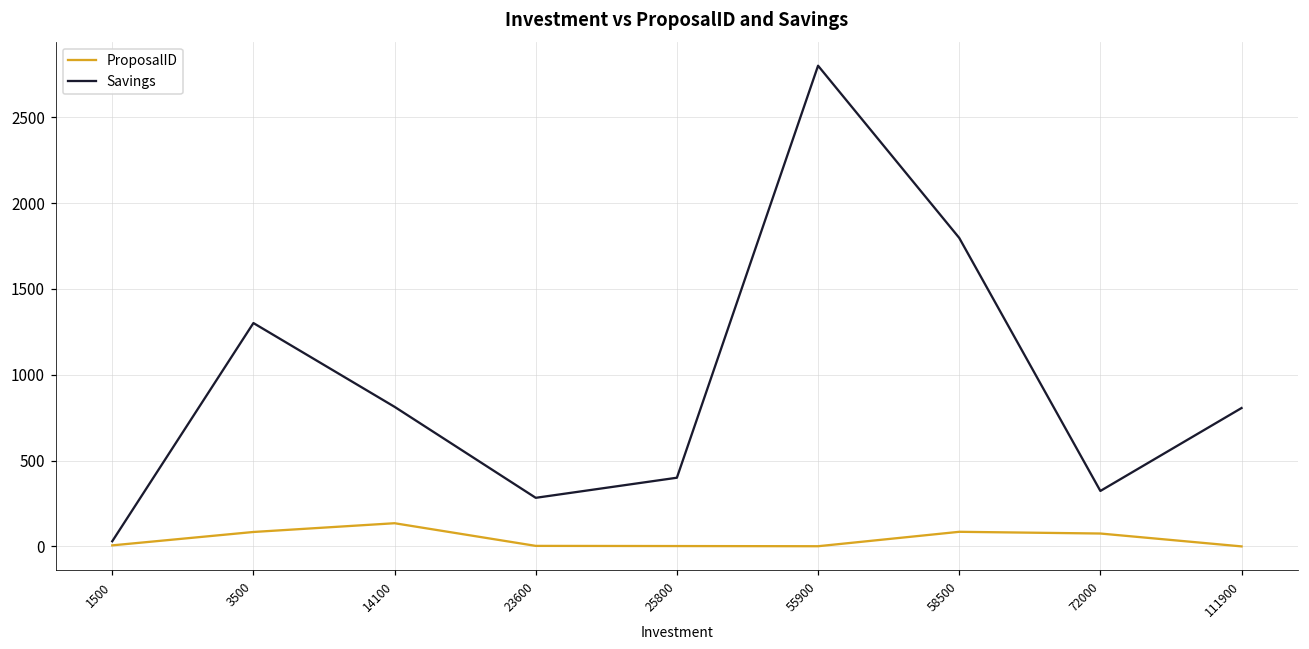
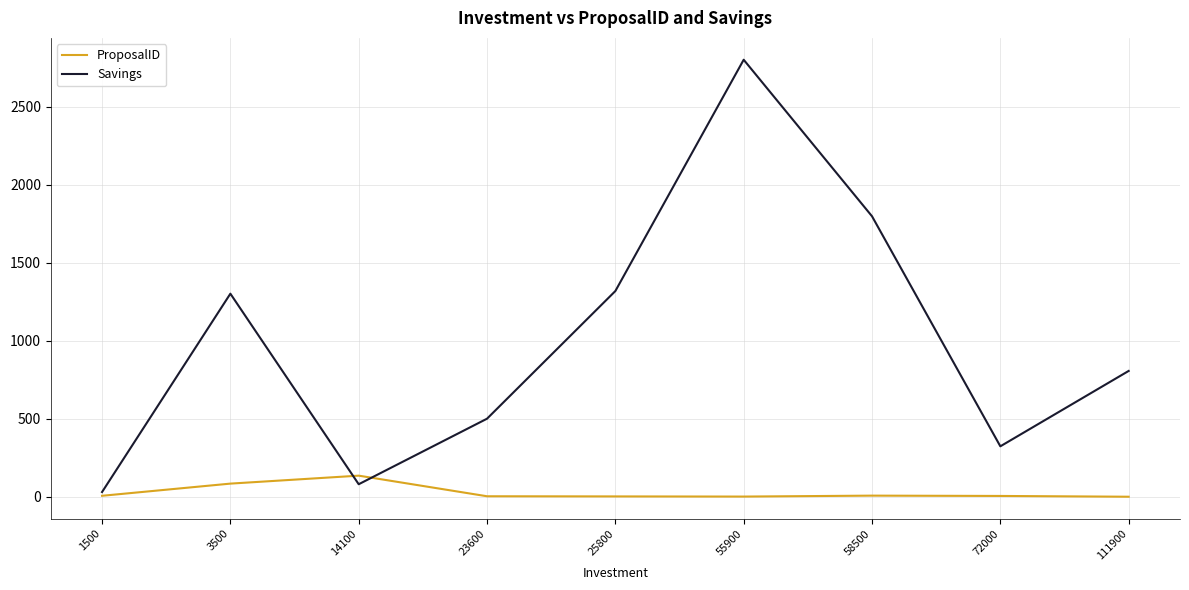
Savings, 14100: 810 -> 80
Savings, 23600: 280 -> 500
Savings, 25800: 400 -> 1320
ProposalID, 58500: 90 -> 10
ProposalID, 72000: 80 -> 10
